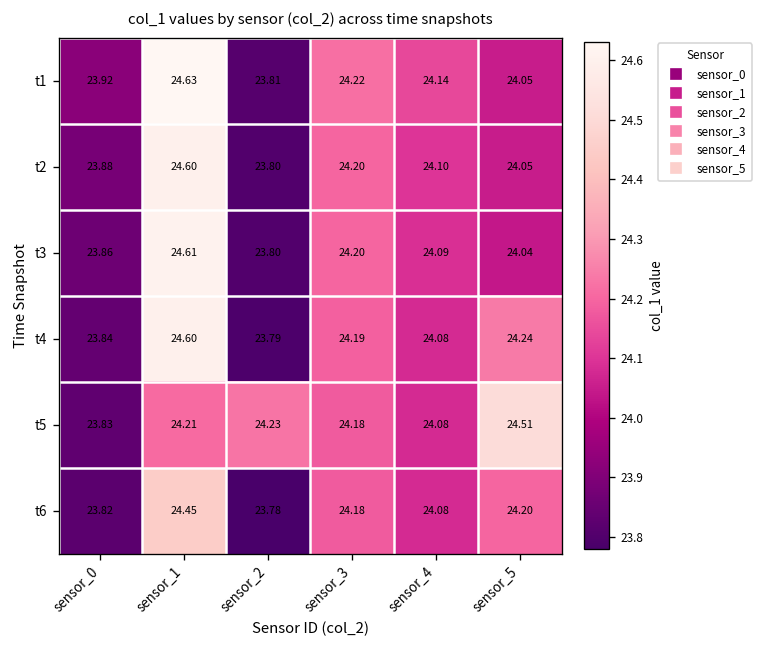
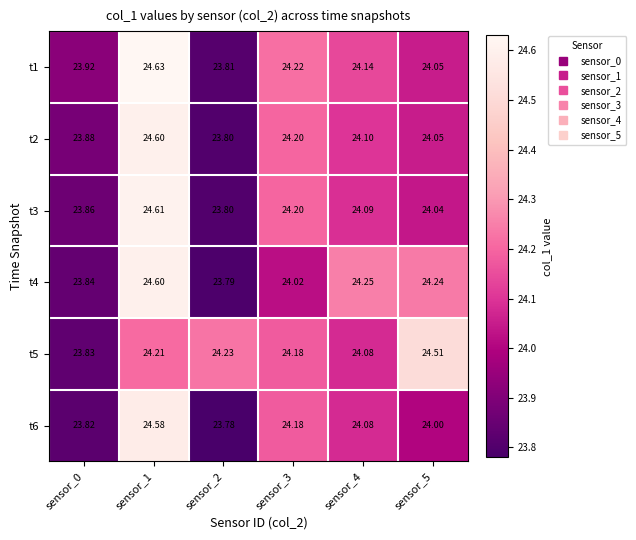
t4, sensor_3: 24.19 -> 24.02
t4, sensor_4: 24.08 -> 24.25
t6, sensor_1: 24.45 -> 24.58
t6, sensor_5: 24.20 -> 24.00
